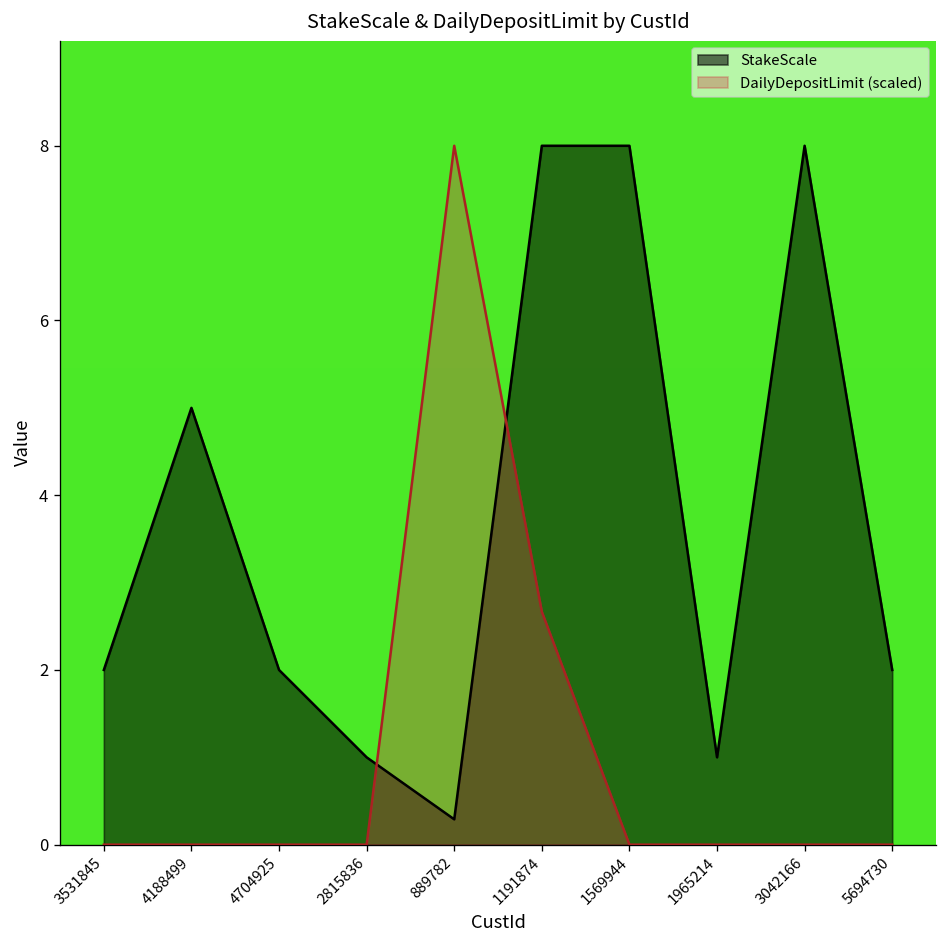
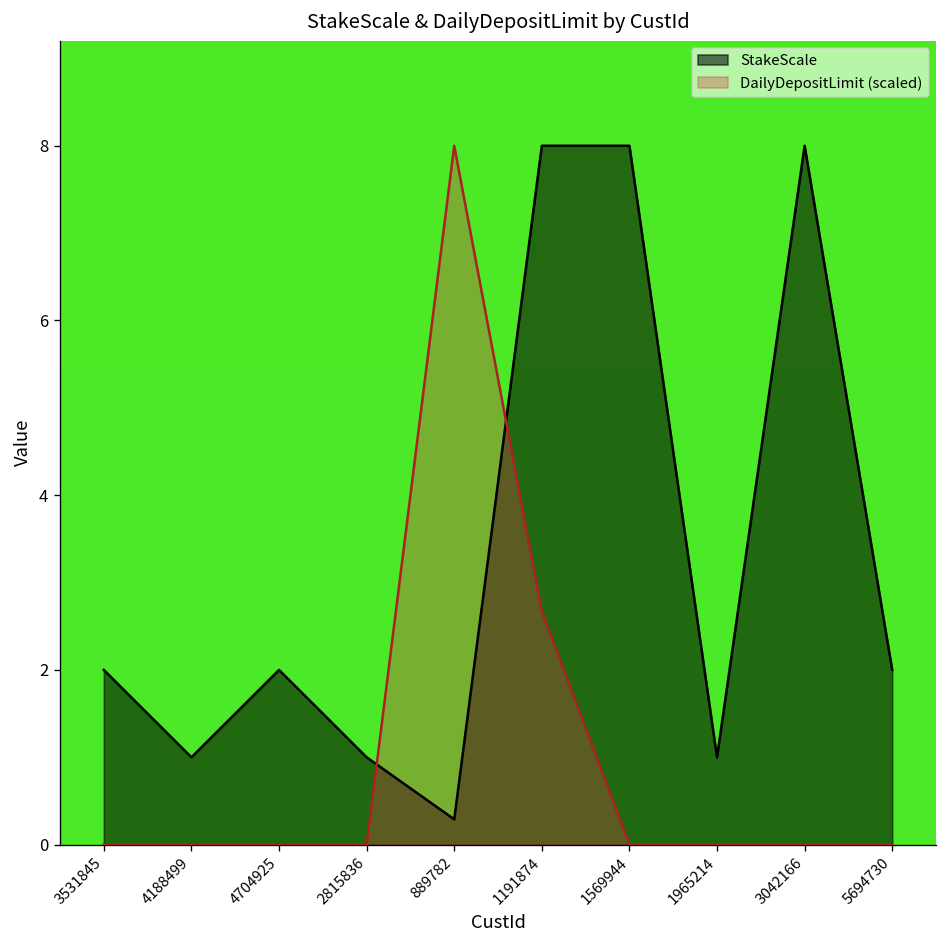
StakeScale, 4188499: 5 -> 1
